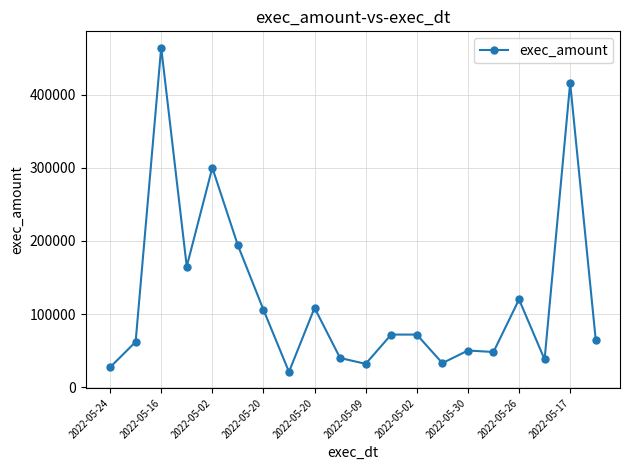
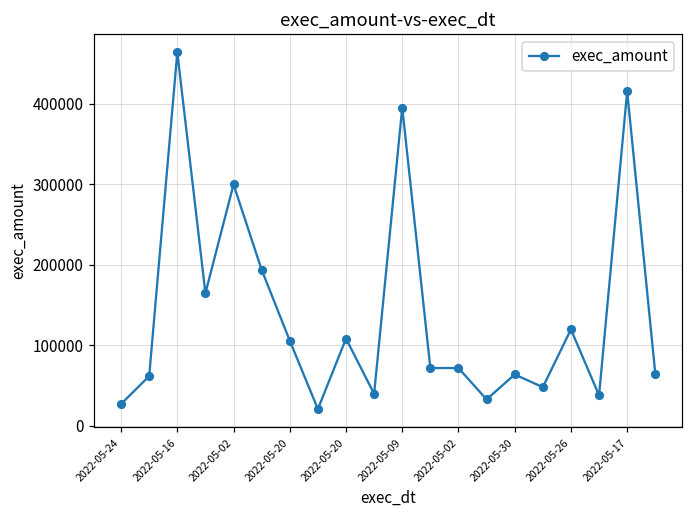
2022-05-09: 30000 -> 400000
2022-05-30: 50000 -> 60000
